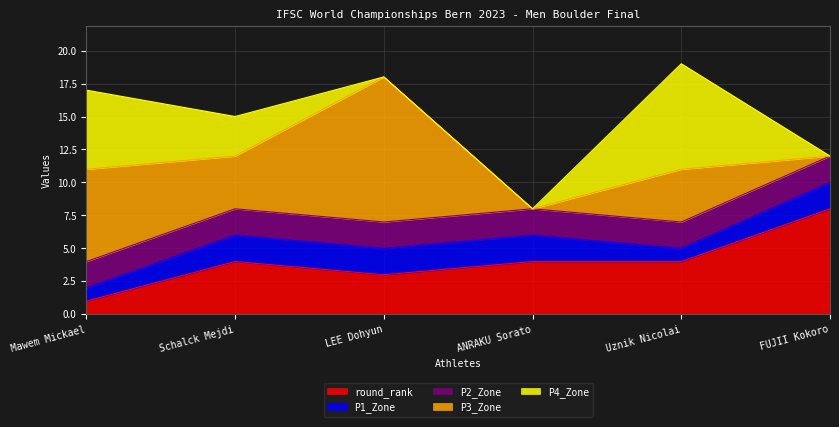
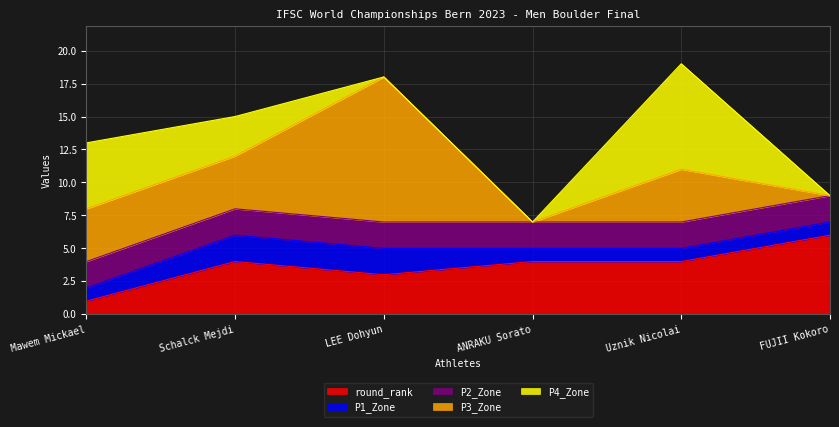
P3_Zone, Mawem Mickael: 7 -> 4
P4_Zone, Mawem Mickael: 6 -> 5
P1_Zone, ANRAKU Sorato: 2 -> 1
round_rank, FUJII Kokoro: 8 -> 6
P1_Zone, FUJII Kokoro: 2 -> 1
